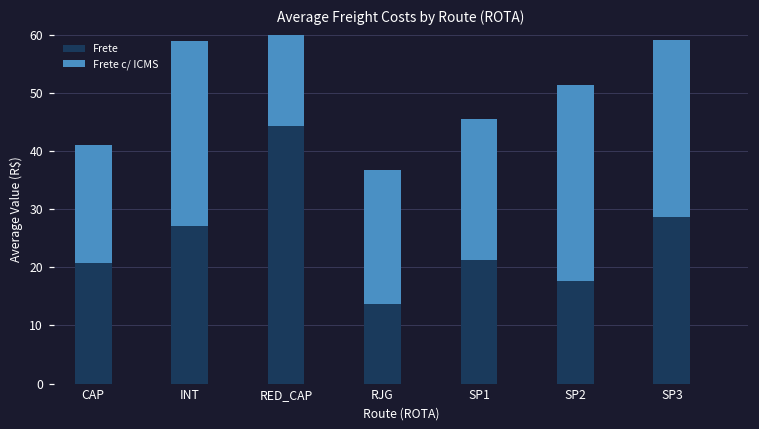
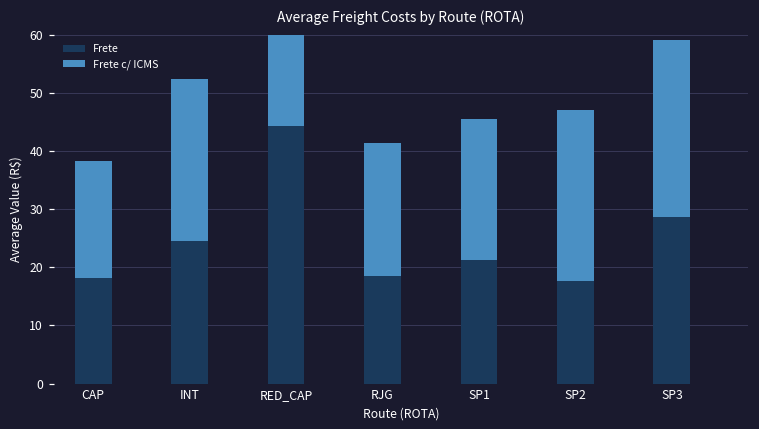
Frete, CAP: 21 -> 18
Frete, INT: 27 -> 25
Frete c/ ICMS, INT: 32 -> 28
Frete, RJG: 14 -> 18
Frete c/ ICMS, SP2: 34 -> 29
